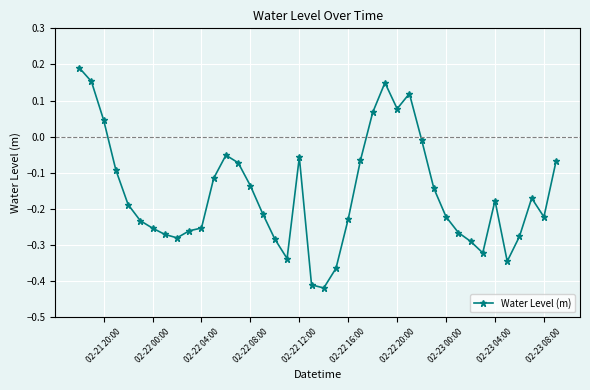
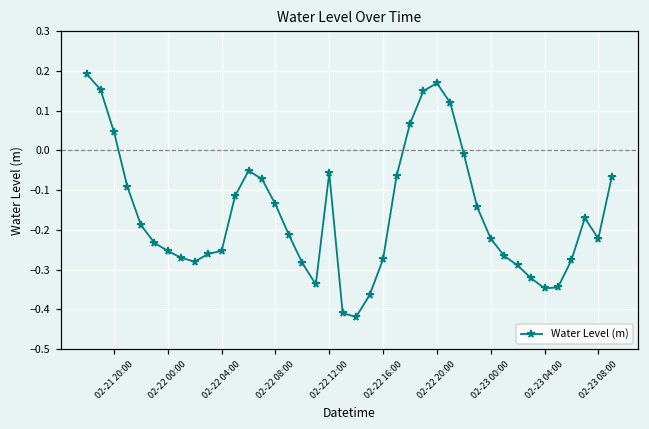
02-22 16:00: -0.23 -> -0.27
02-22 20:00: 0.08 -> 0.17
02-23 04:00: -0.18 -> -0.35
